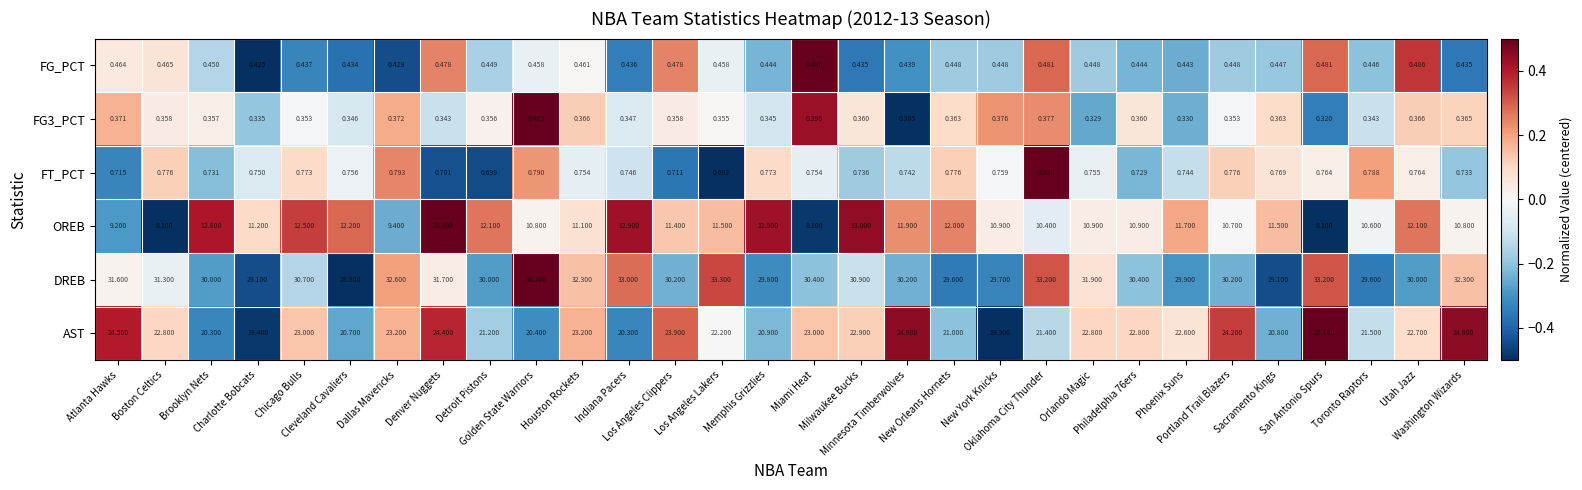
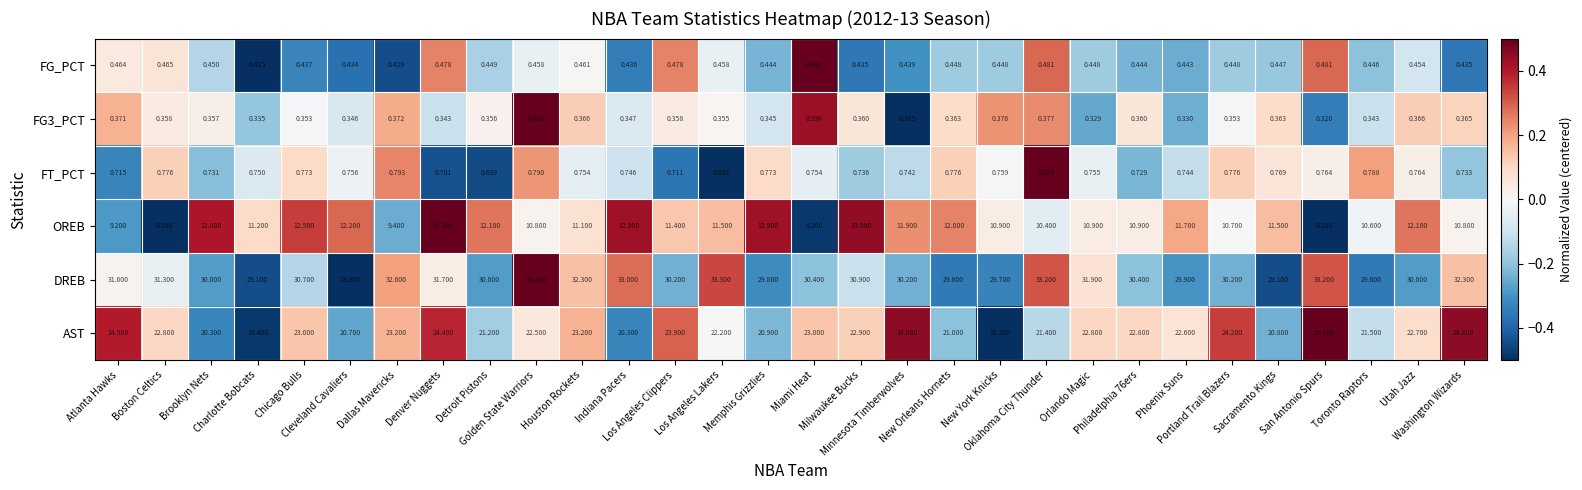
FG_PCT, Utah Jazz: 0.486 -> 0.454
AST, Golden State Warriors: 20.400 -> 22.500
